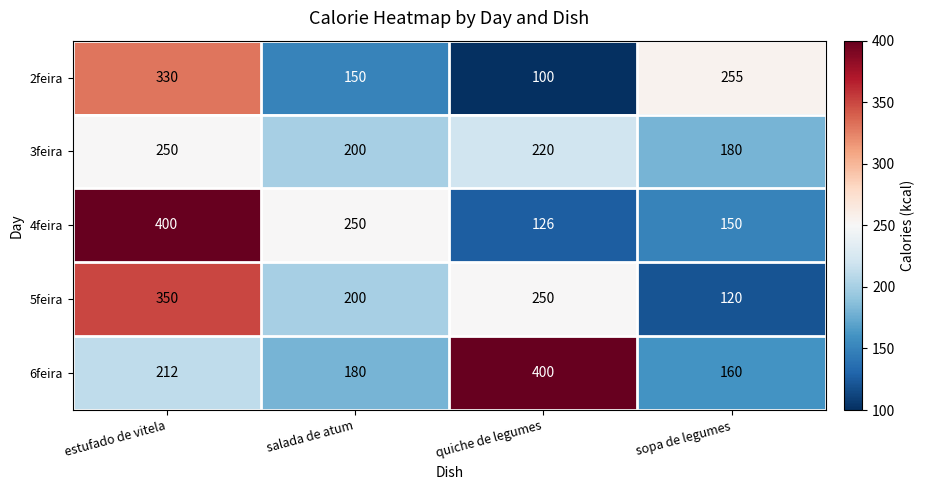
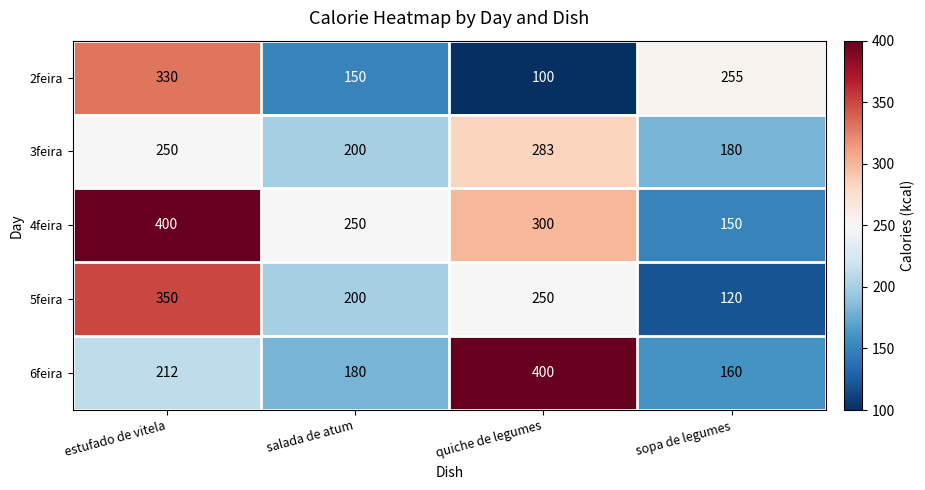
3feira, quiche de legumes: 220 -> 283
4feira, quiche de legumes: 126 -> 300
